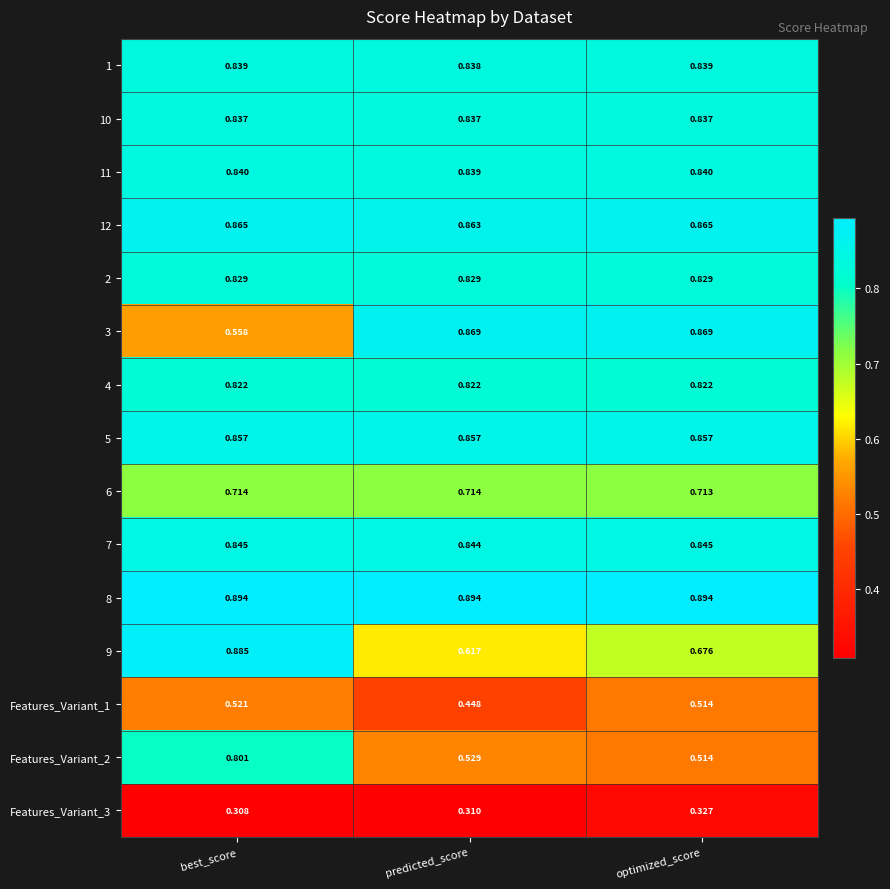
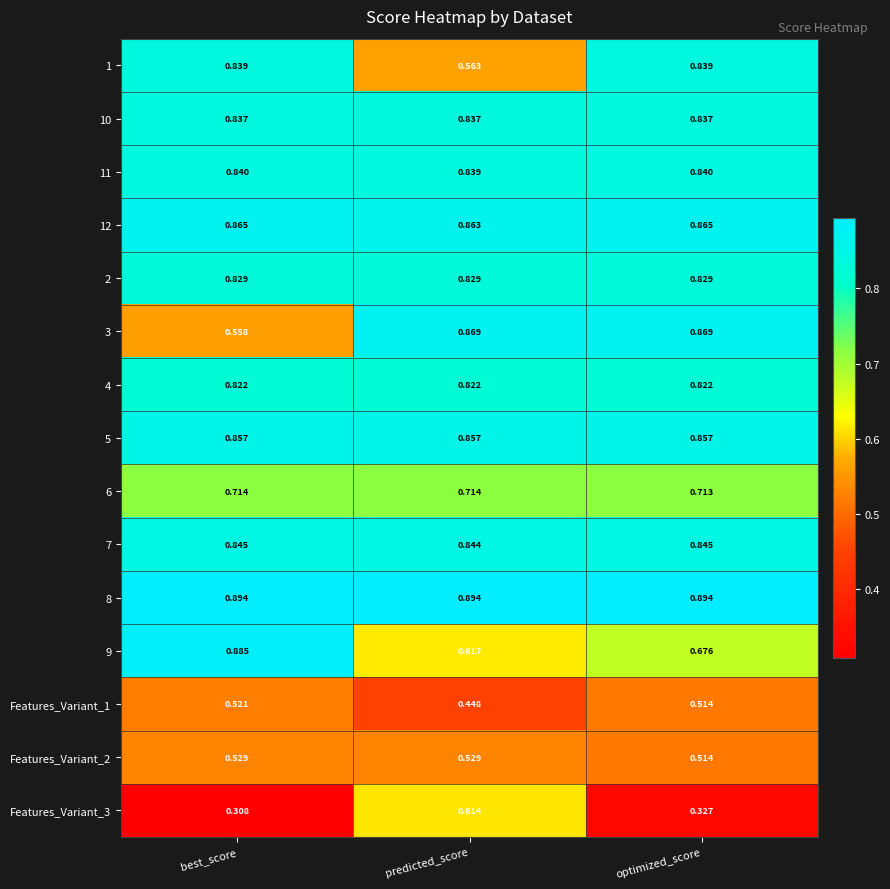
1, predicted_score: 0.838 -> 0.563
Features_Variant_2, best_score: 0.801 -> 0.529
Features_Variant_3, predicted_score: 0.310 -> 0.614
